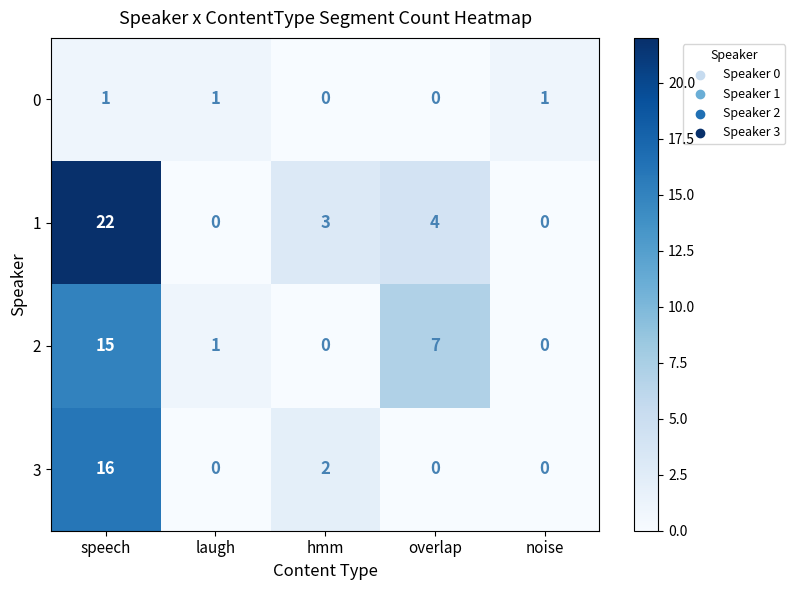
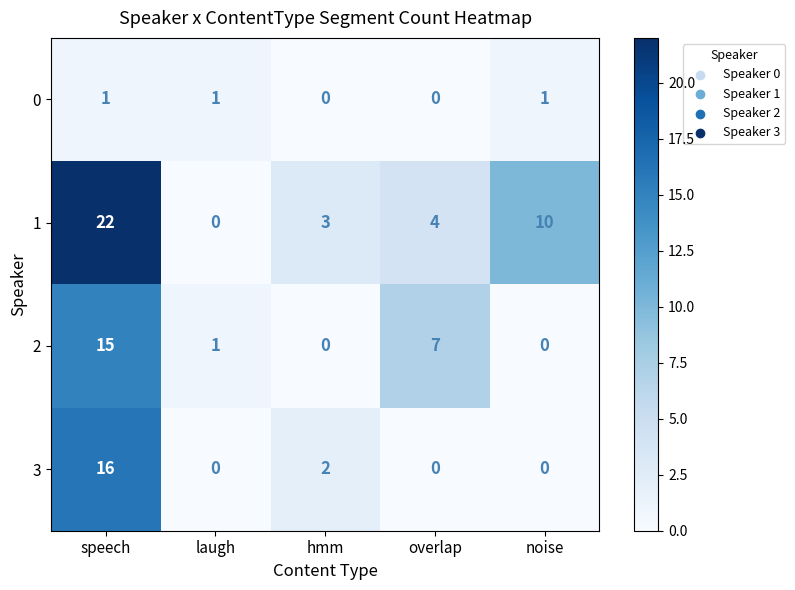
1, noise: 0 -> 10
